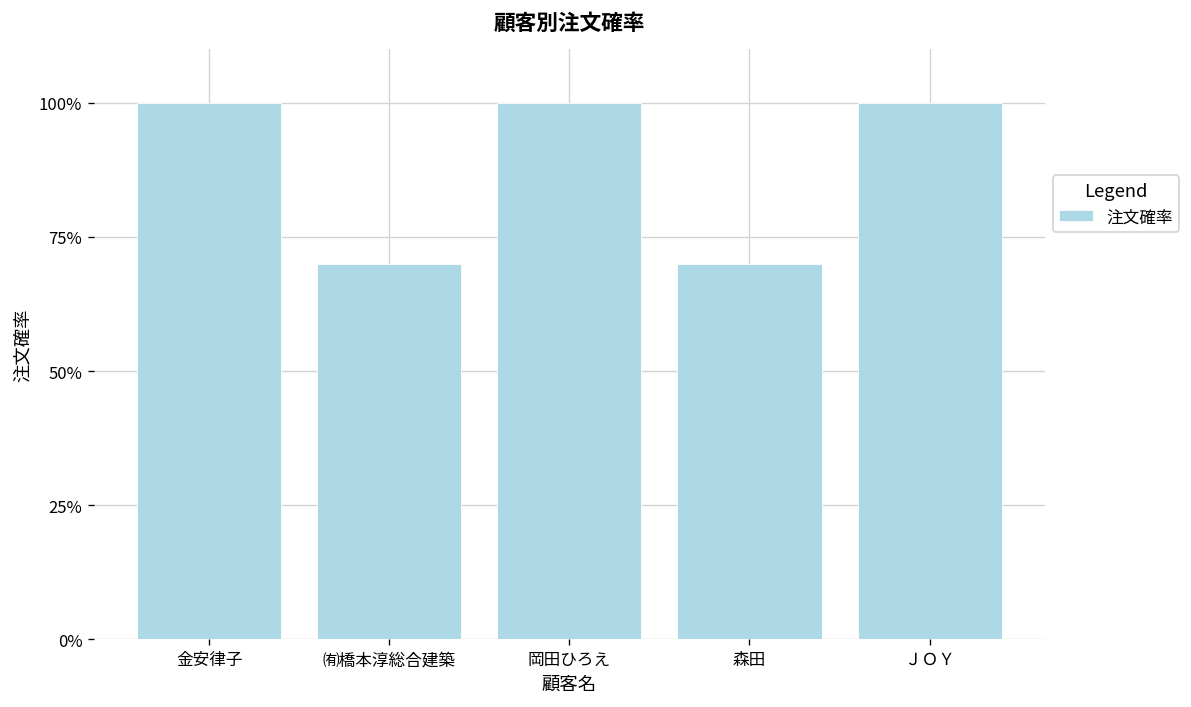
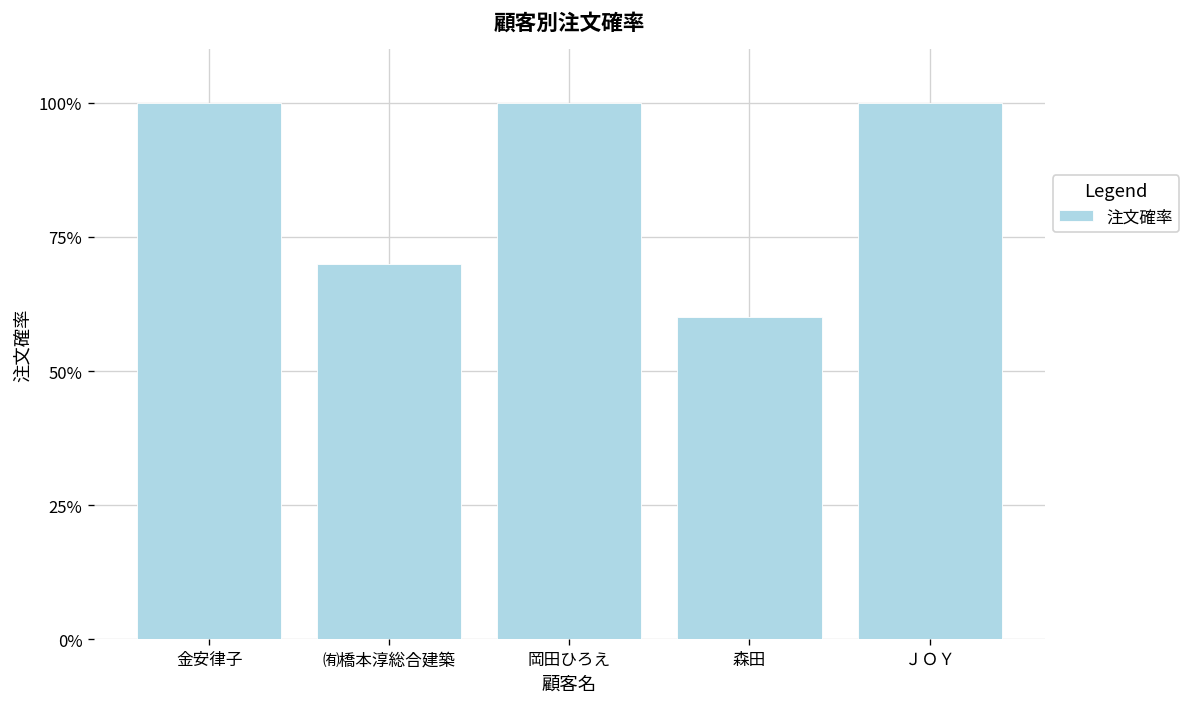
森田: 70% -> 60%
